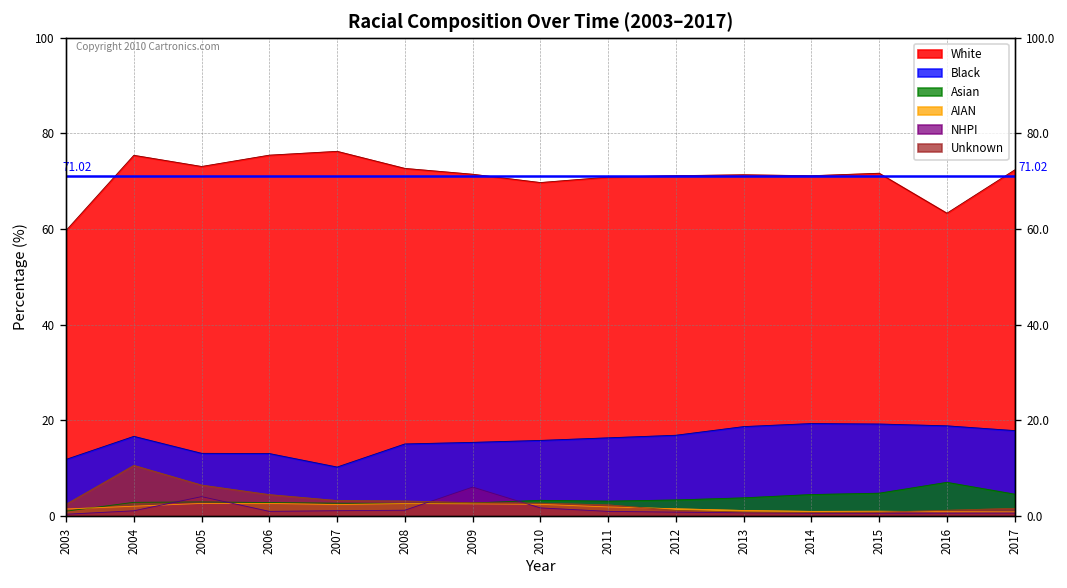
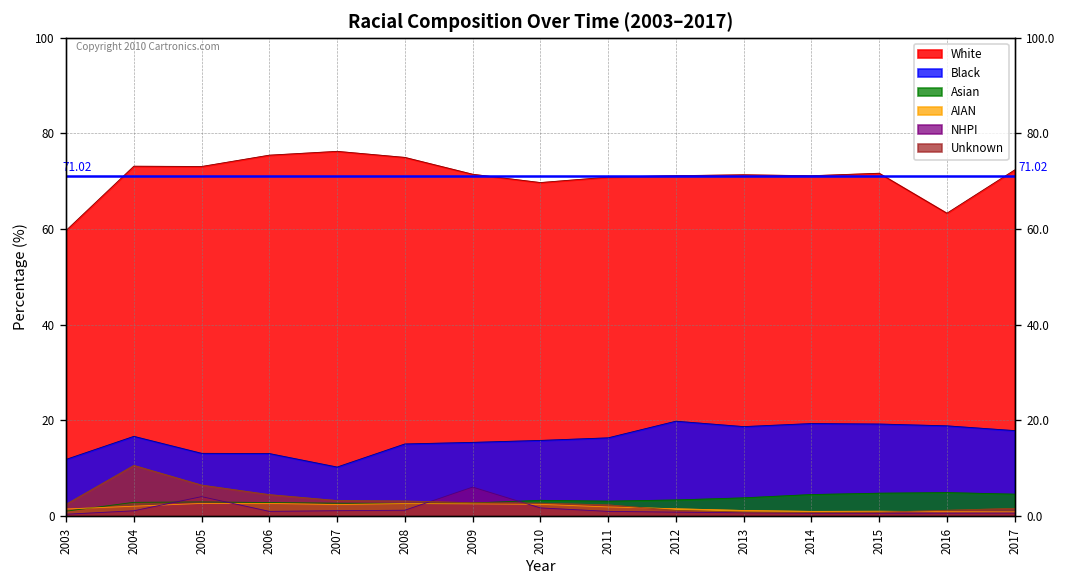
White, 2004: 75 -> 73
White, 2008: 73 -> 75
Black, 2012: 17 -> 20
Asian, 2016: 7 -> 5
